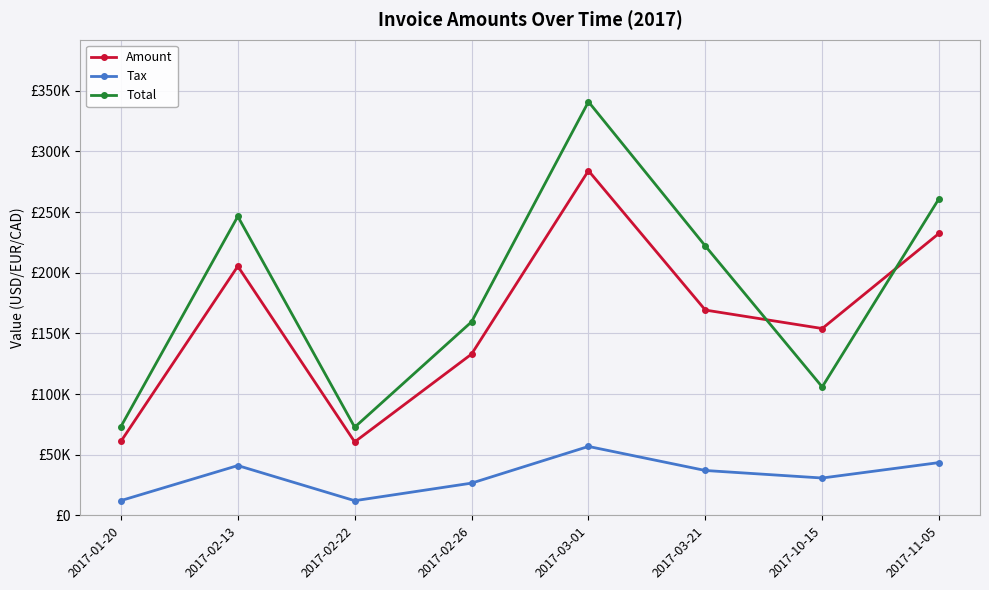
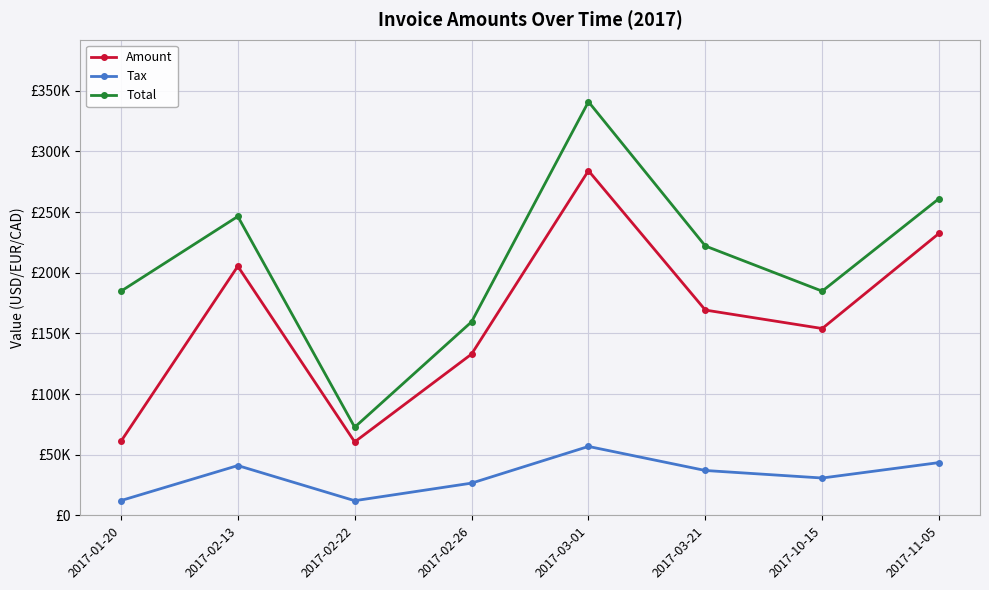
Total, 2017-01-20: £73000 -> £185000
Total, 2017-10-15: £106000 -> £185000
